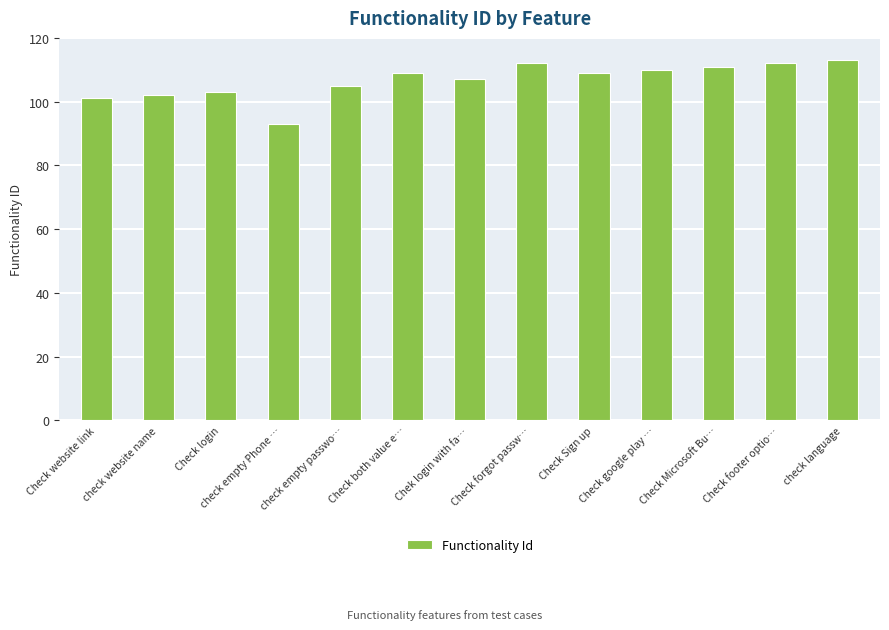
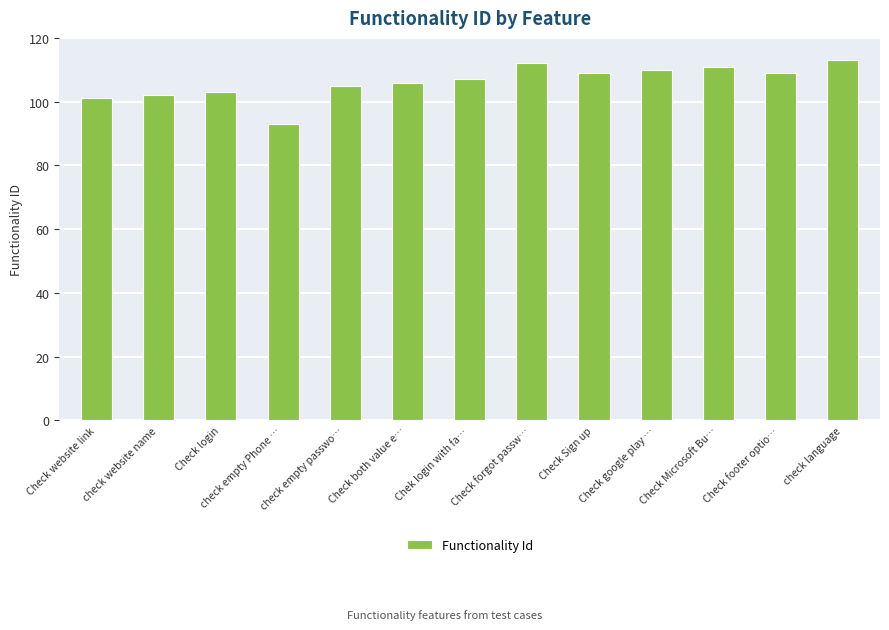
Check both value e…: 109 -> 106
Check footer optio…: 112 -> 109
